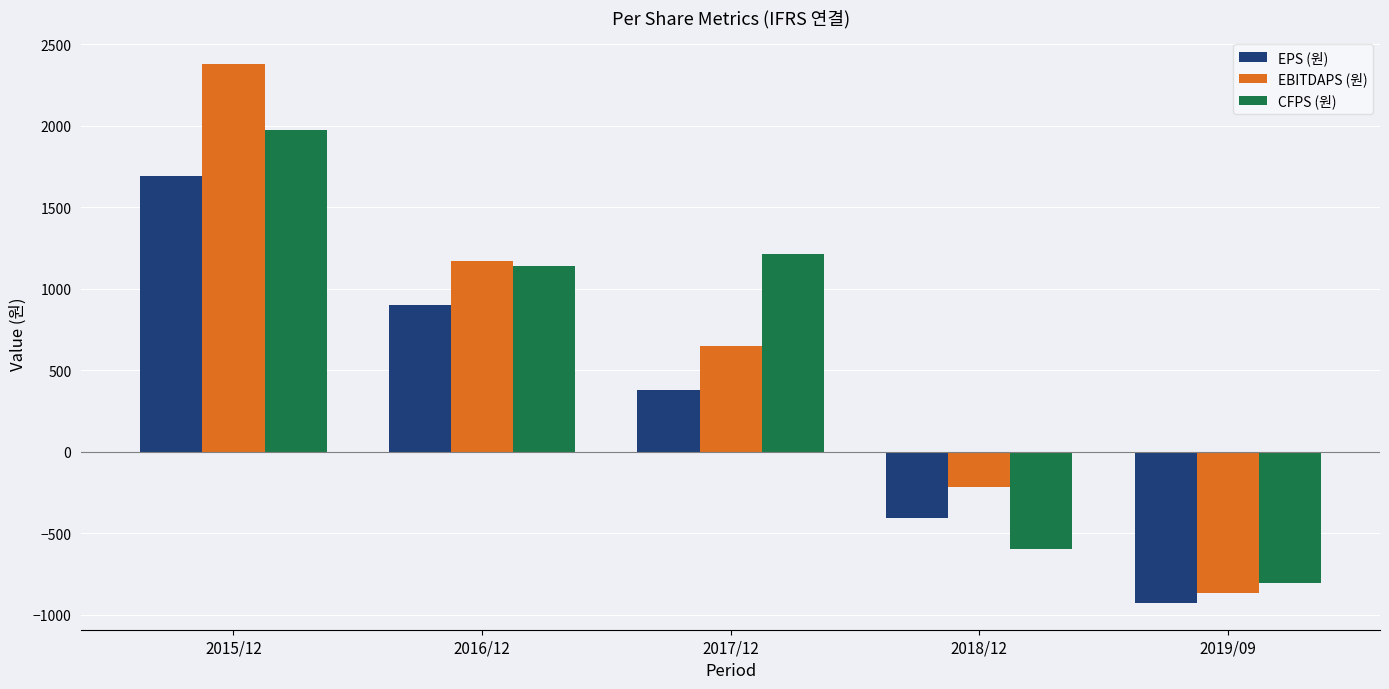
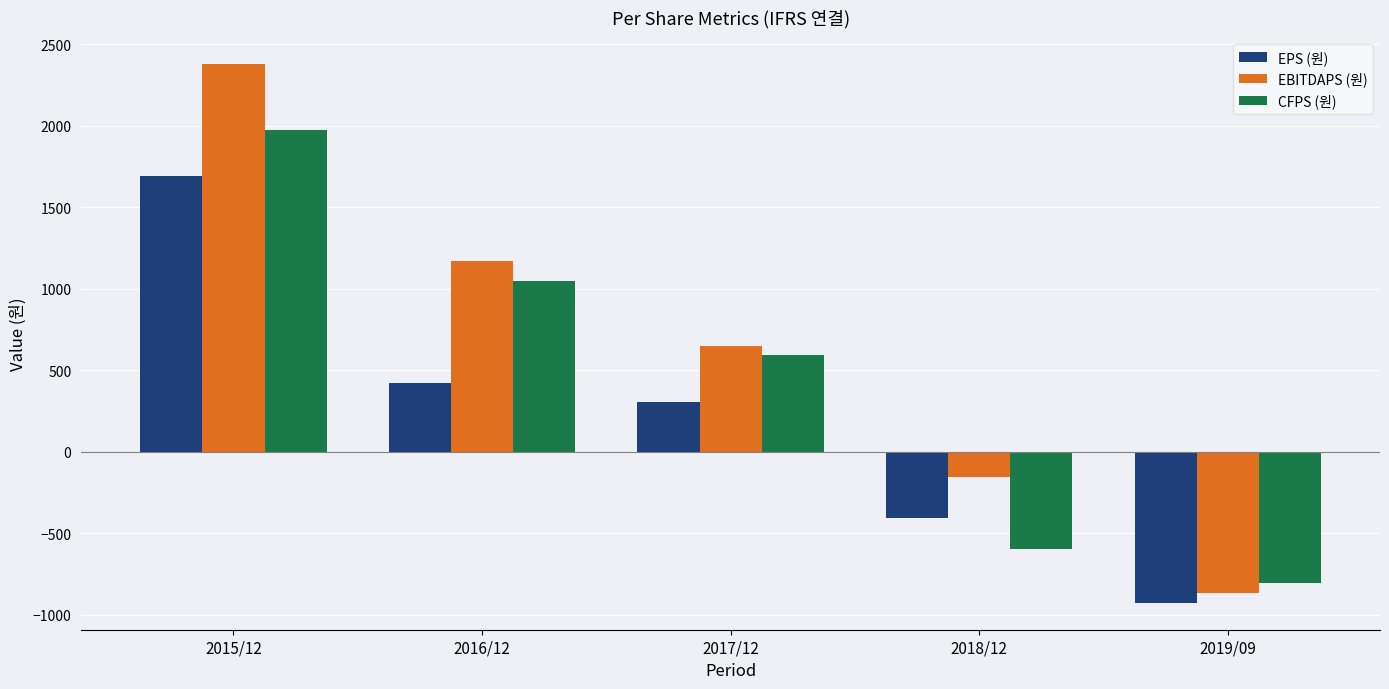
EPS (원), 2016/12: 900 -> 430
CFPS (원), 2016/12: 1140 -> 1050
EPS (원), 2017/12: 380 -> 300
CFPS (원), 2017/12: 1210 -> 590
EBITDAPS (원), 2018/12: -220 -> -160
